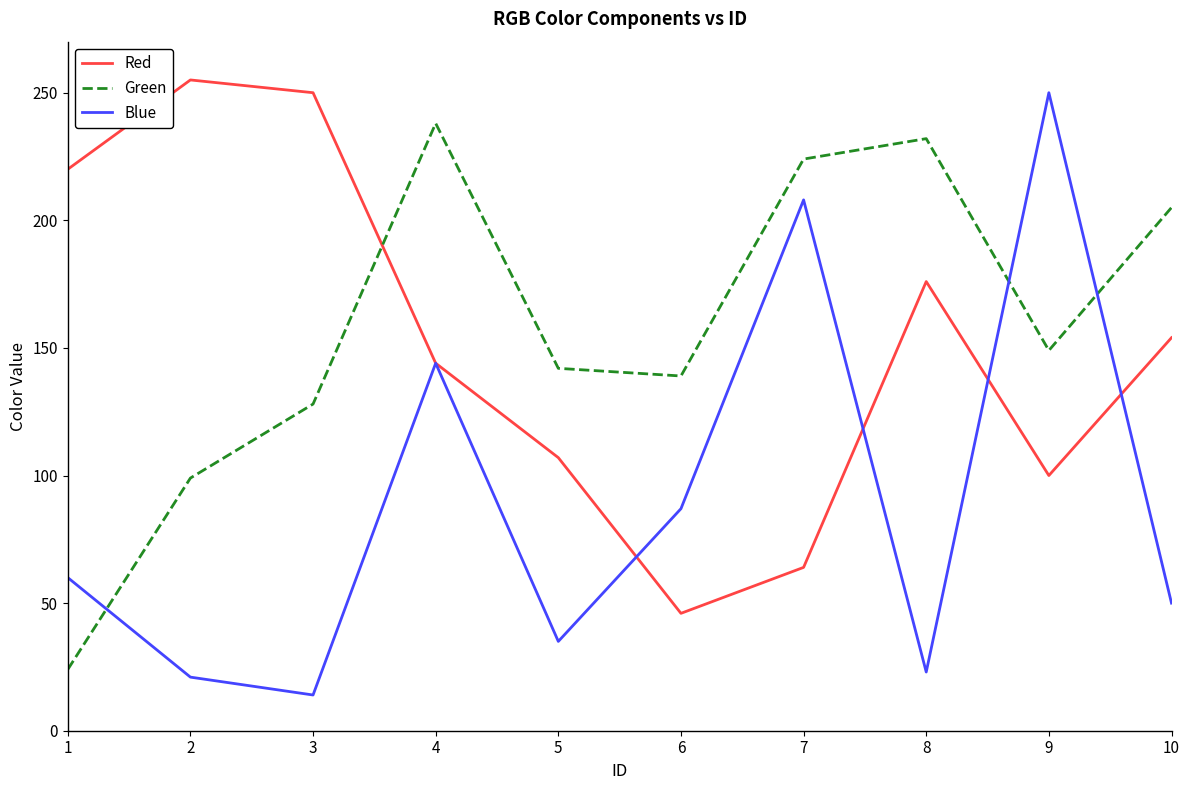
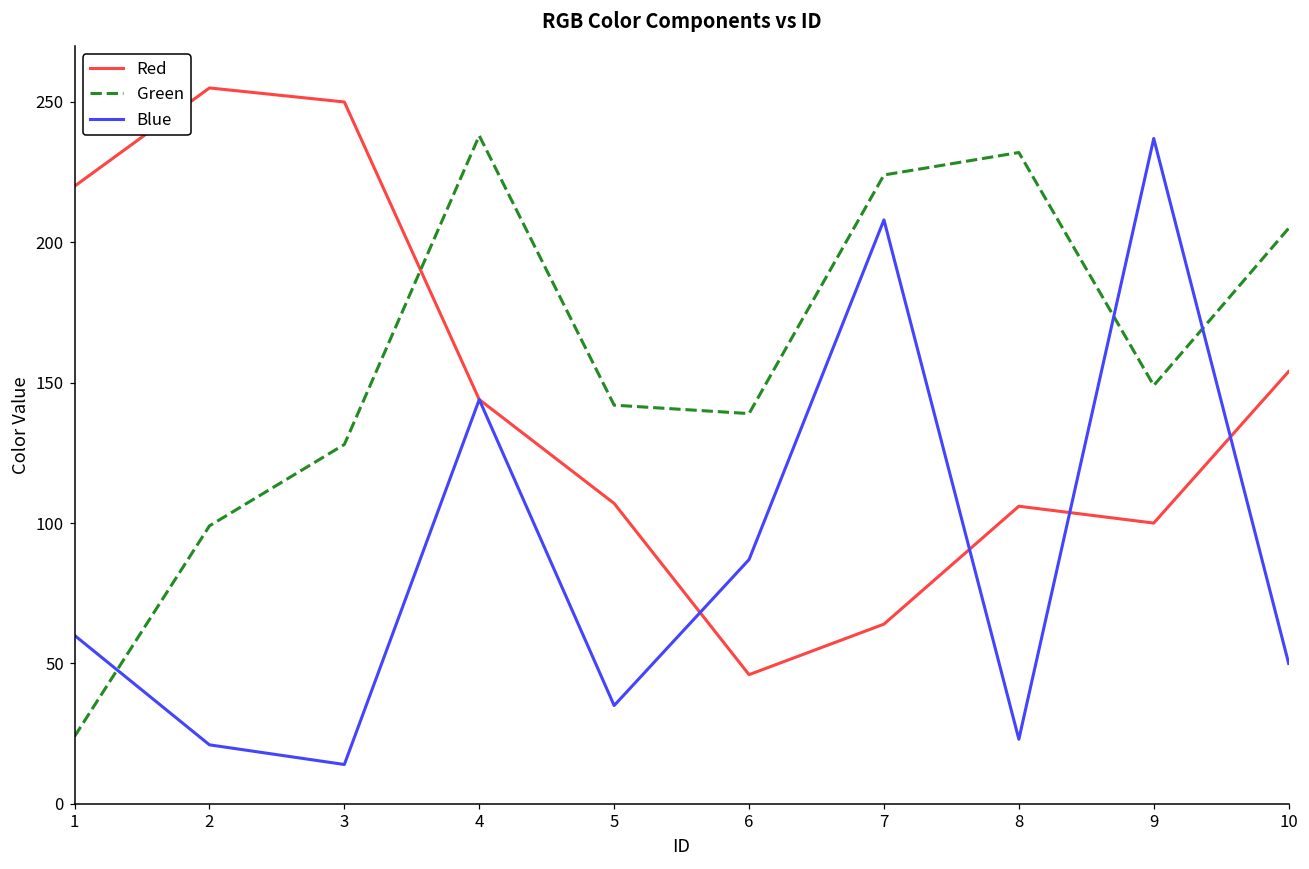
Red, 8: 176 -> 106
Blue, 9: 250 -> 237
